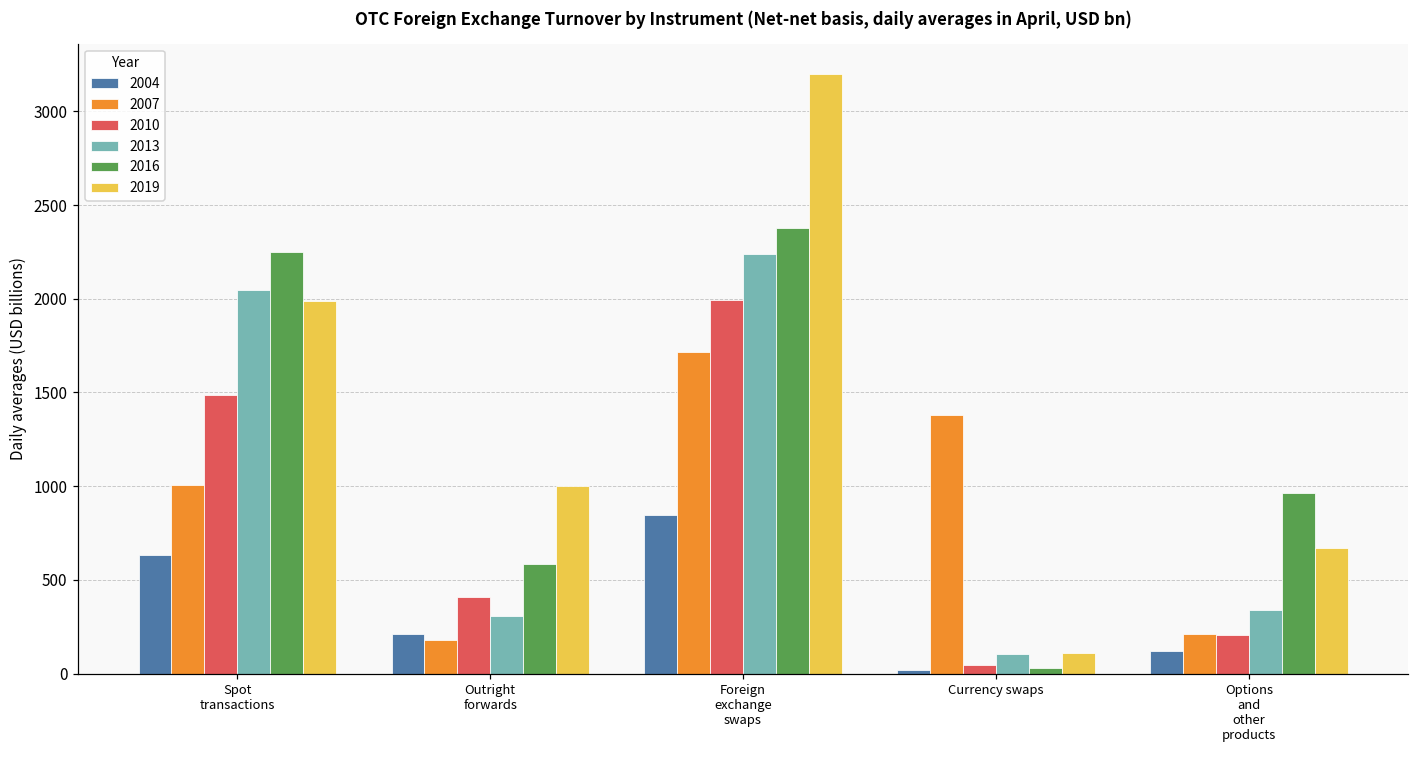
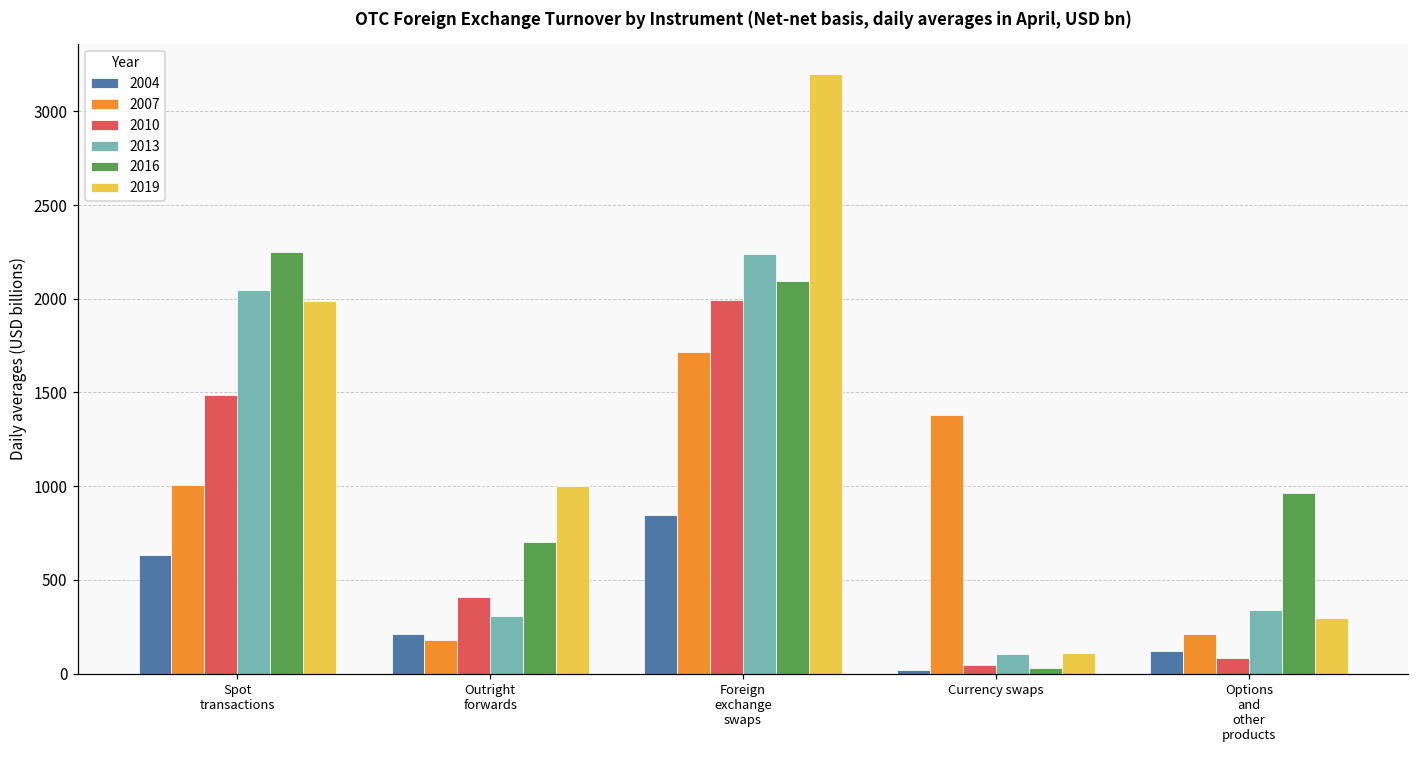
2016, Outright forwards: 580 -> 700
2016, Foreign exchange swaps: 2380 -> 2100
2010, Options and other products: 210 -> 90
2019, Options and other products: 670 -> 290
